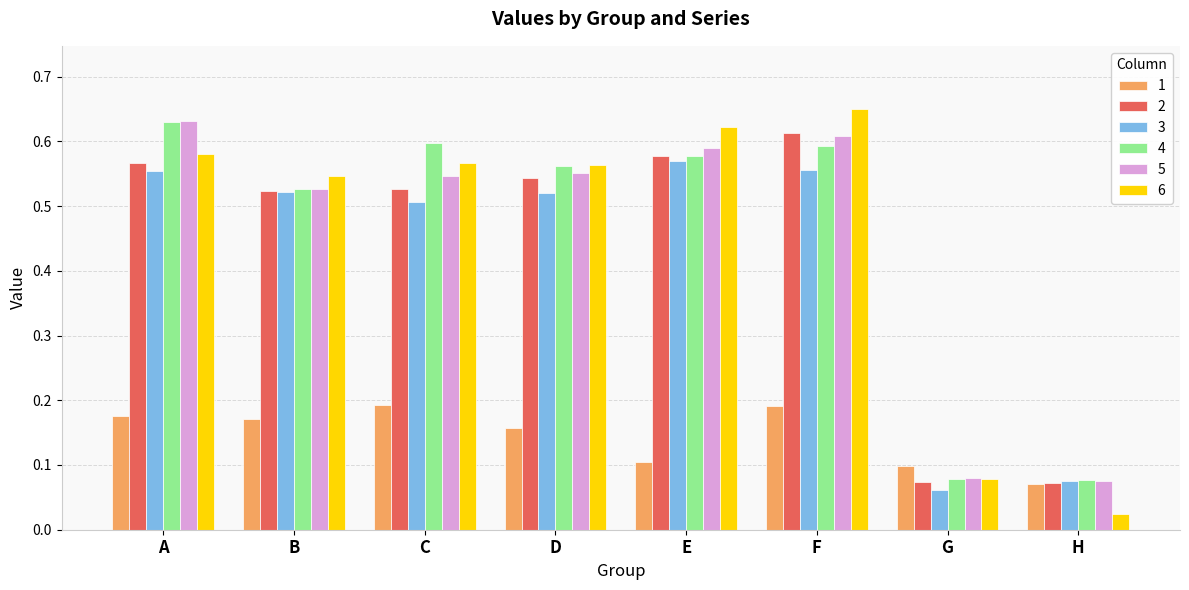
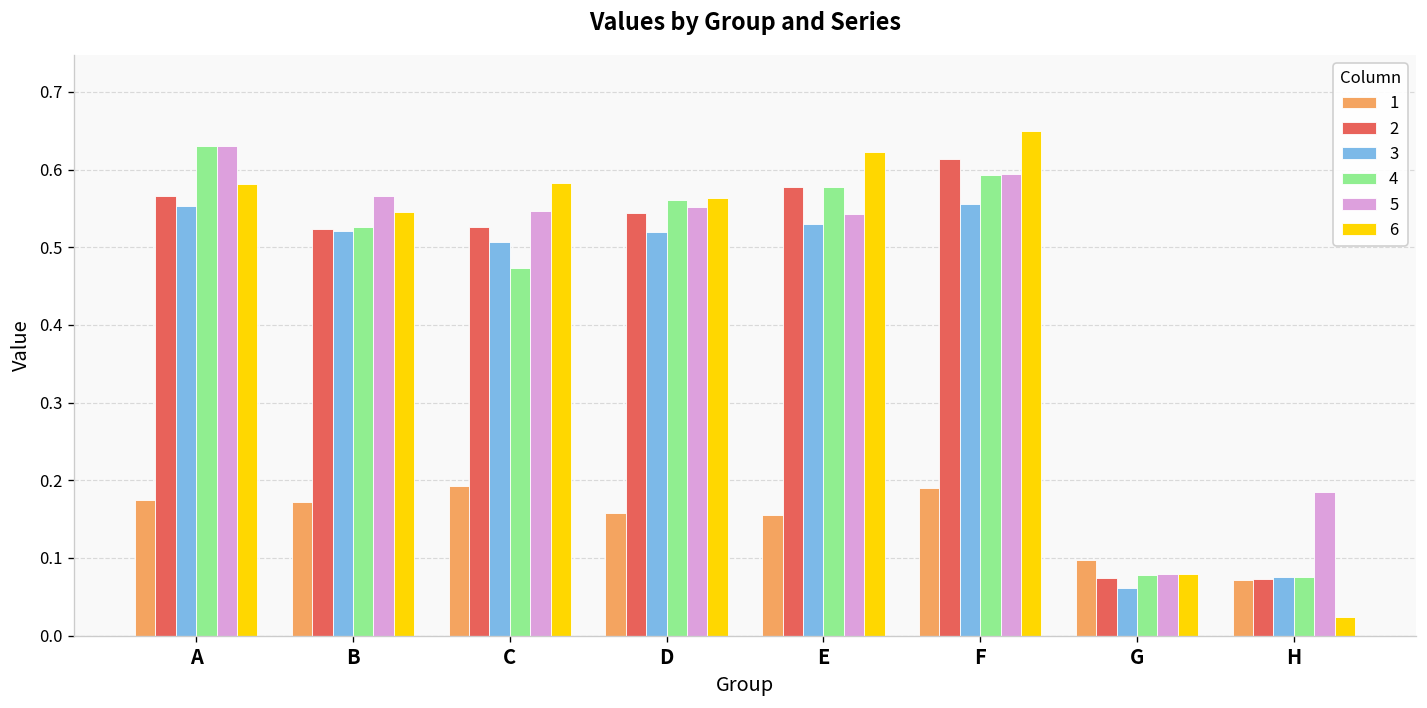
5, B: 0.53 -> 0.57
4, C: 0.60 -> 0.47
6, C: 0.57 -> 0.58
1, E: 0.10 -> 0.15
3, E: 0.57 -> 0.53
5, E: 0.59 -> 0.54
5, F: 0.61 -> 0.59
5, H: 0.07 -> 0.19
